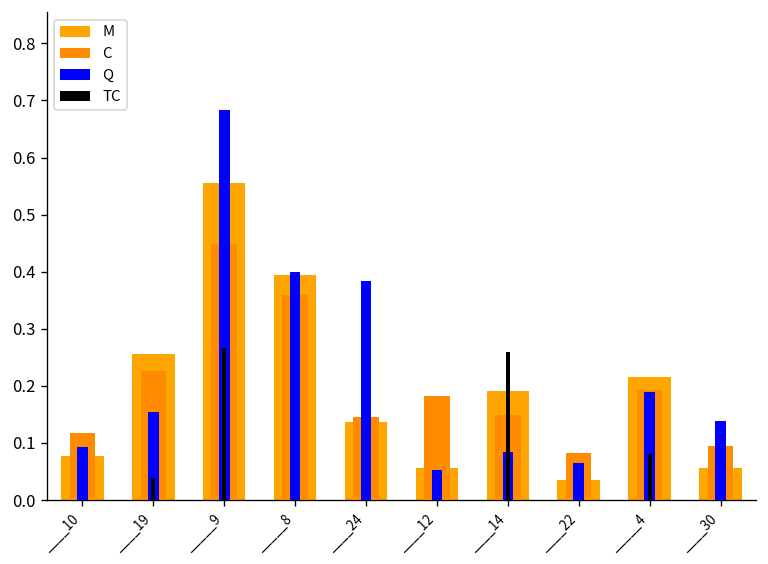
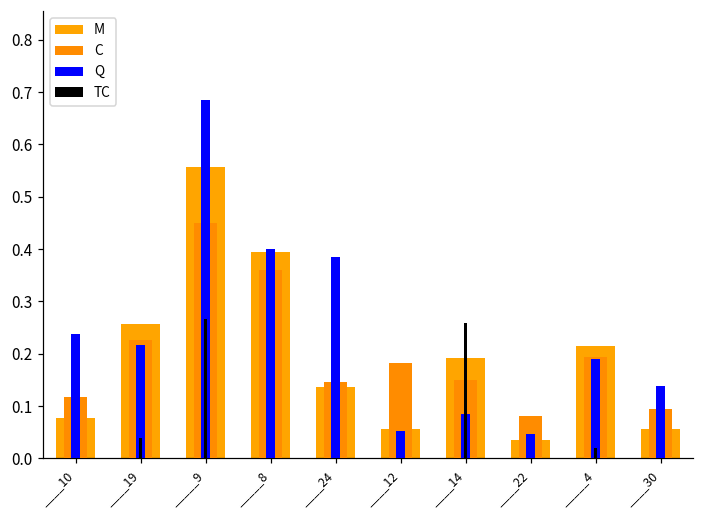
Q, ____10: 0.09 -> 0.24
Q, ____19: 0.15 -> 0.22
Q, ____22: 0.06 -> 0.05
TC, _____4: 0.08 -> 0.02
